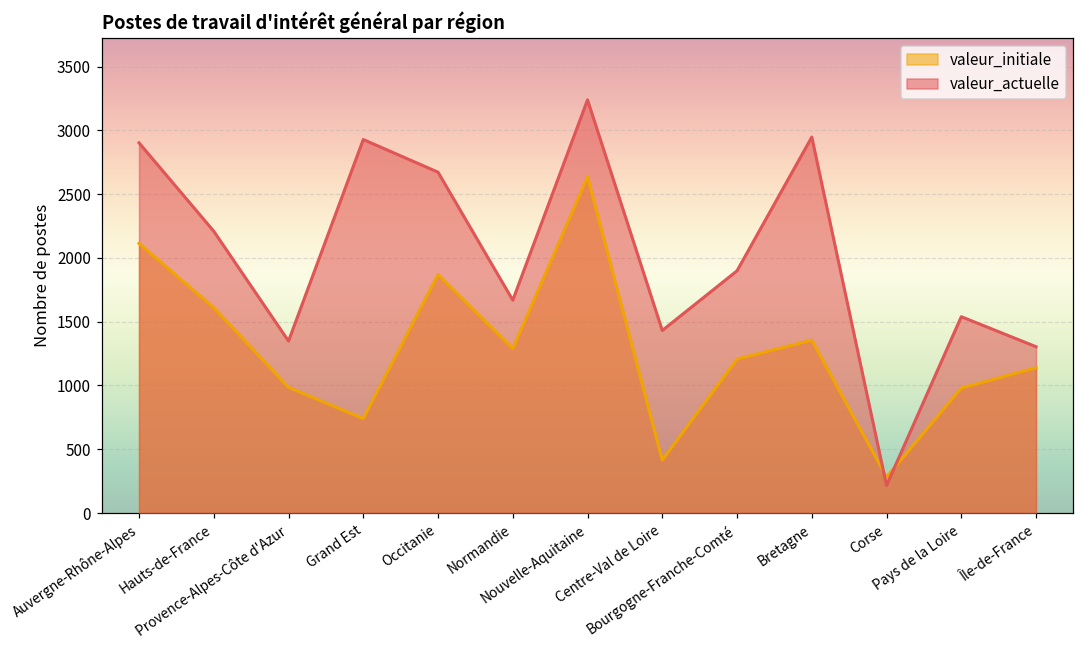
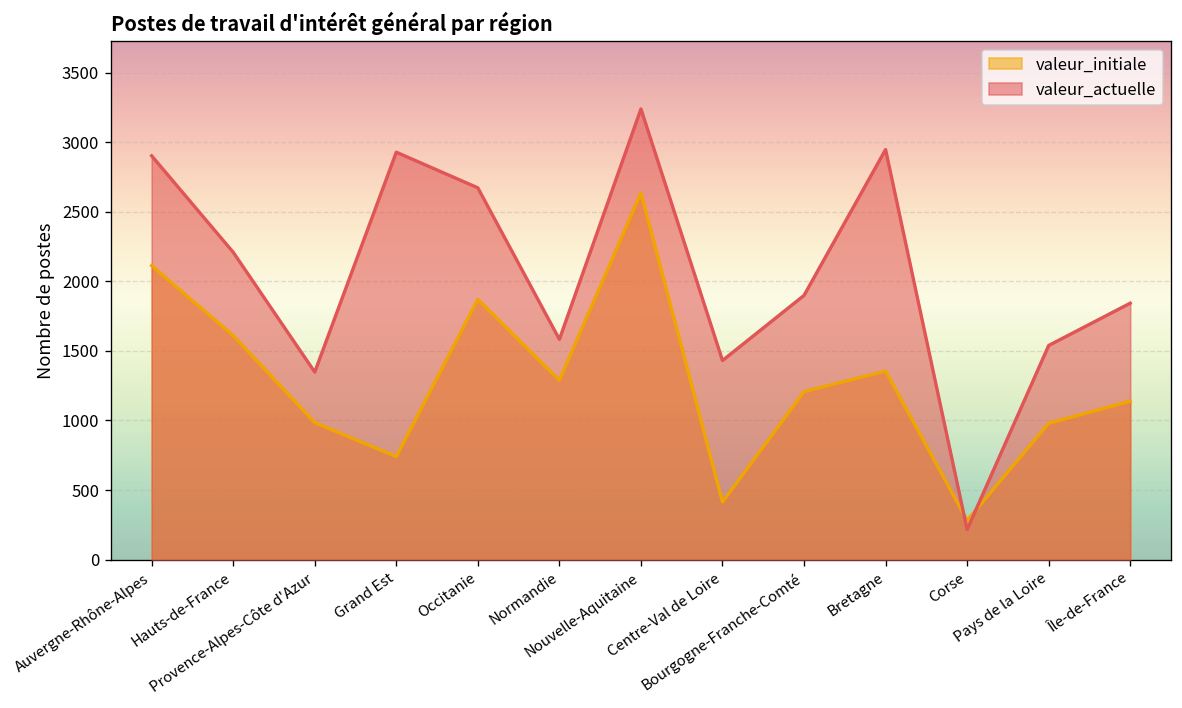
valeur_actuelle, Normandie: 1670 -> 1580
valeur_actuelle, Île-de-France: 1300 -> 1840
